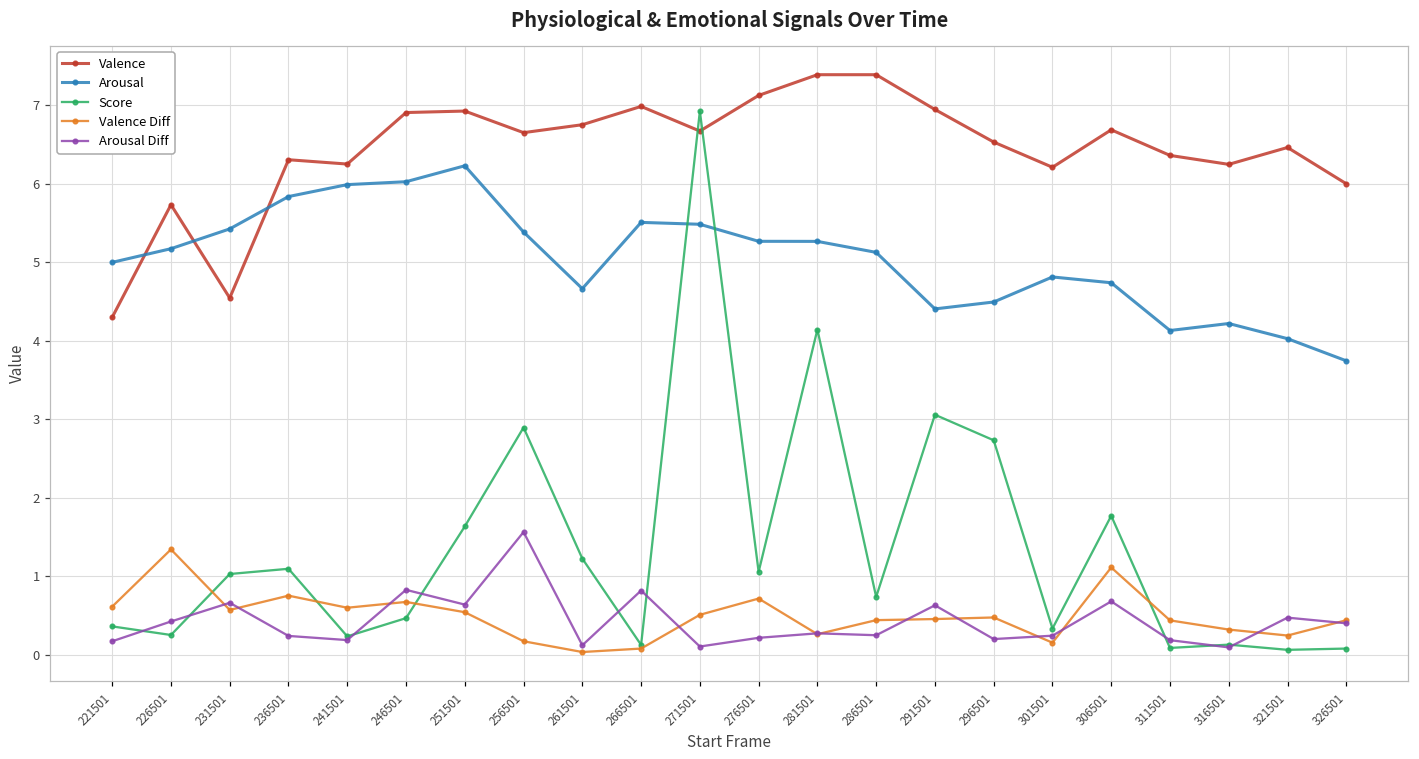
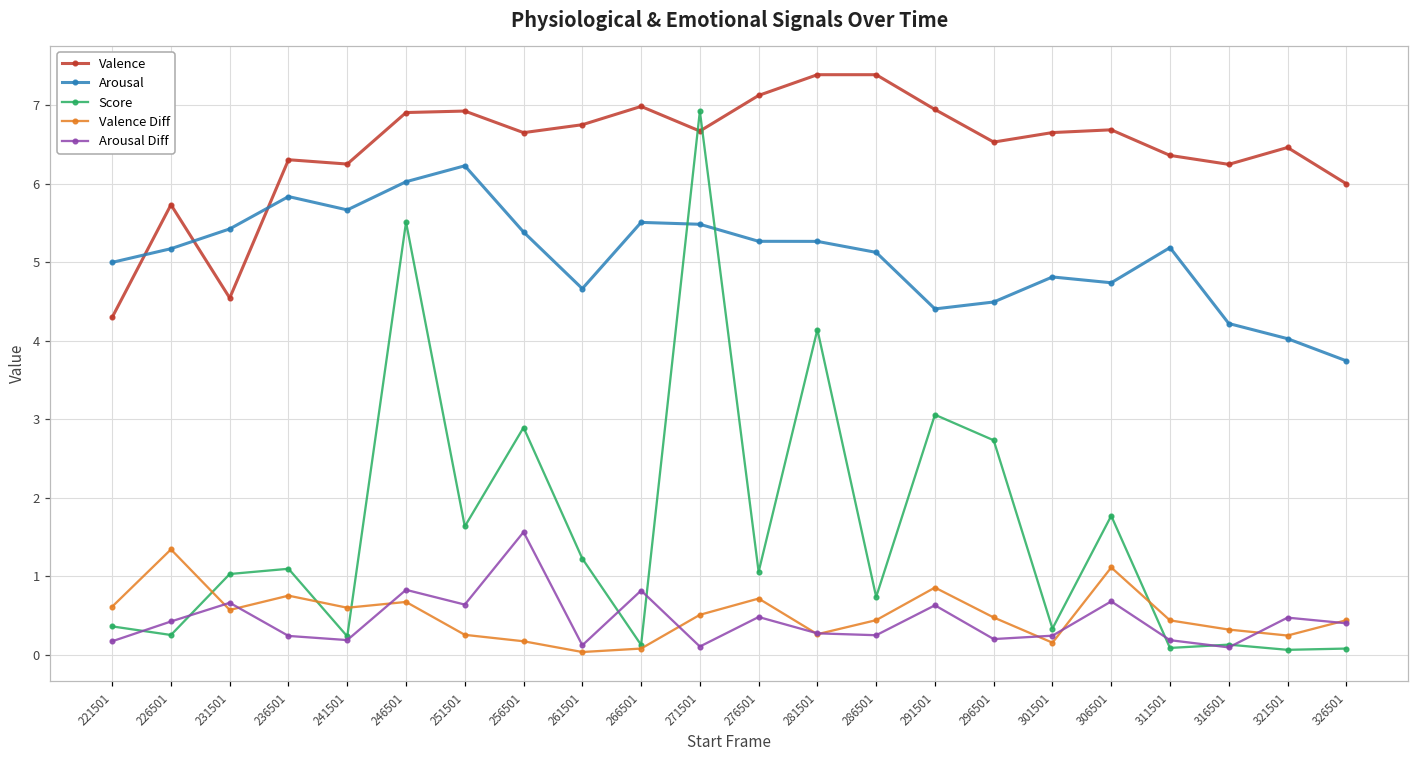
Arousal, 241501: 6.0 -> 5.7
Score, 246501: 0.5 -> 5.5
Valence Diff, 251501: 0.5 -> 0.3
Arousal Diff, 276501: 0.2 -> 0.5
Valence Diff, 291501: 0.5 -> 0.9
Valence, 301501: 6.2 -> 6.7
Arousal, 311501: 4.1 -> 5.2
